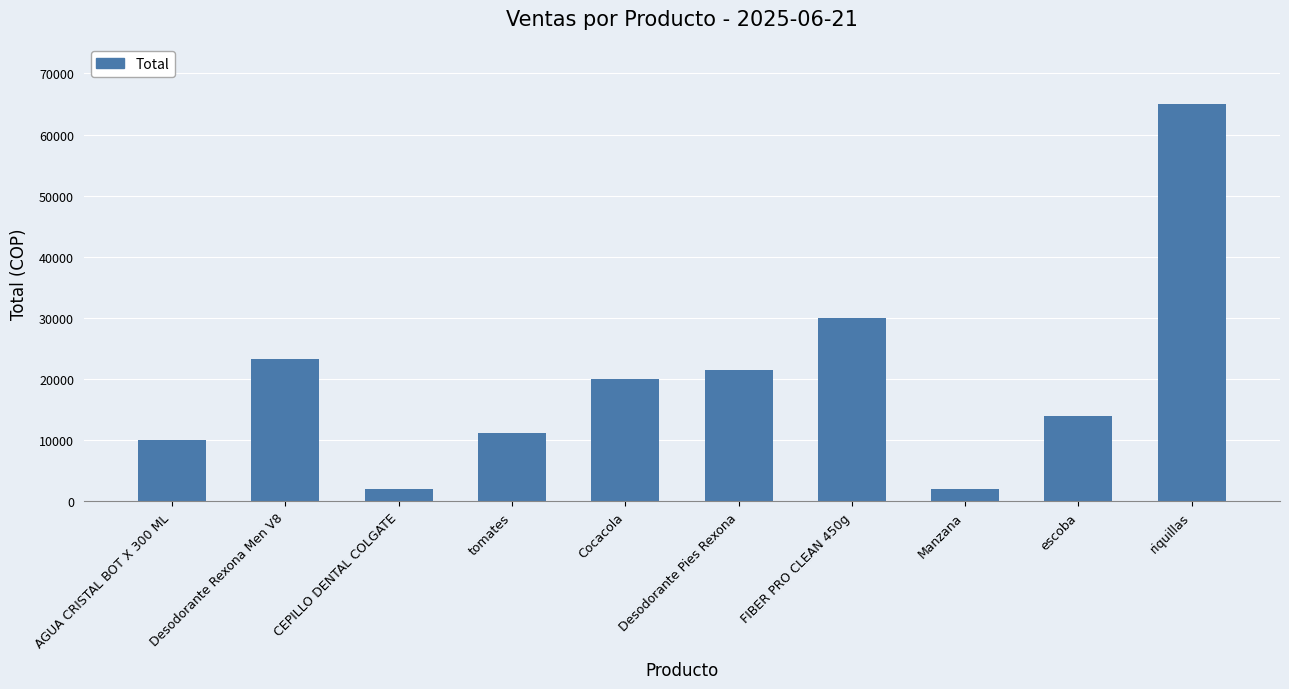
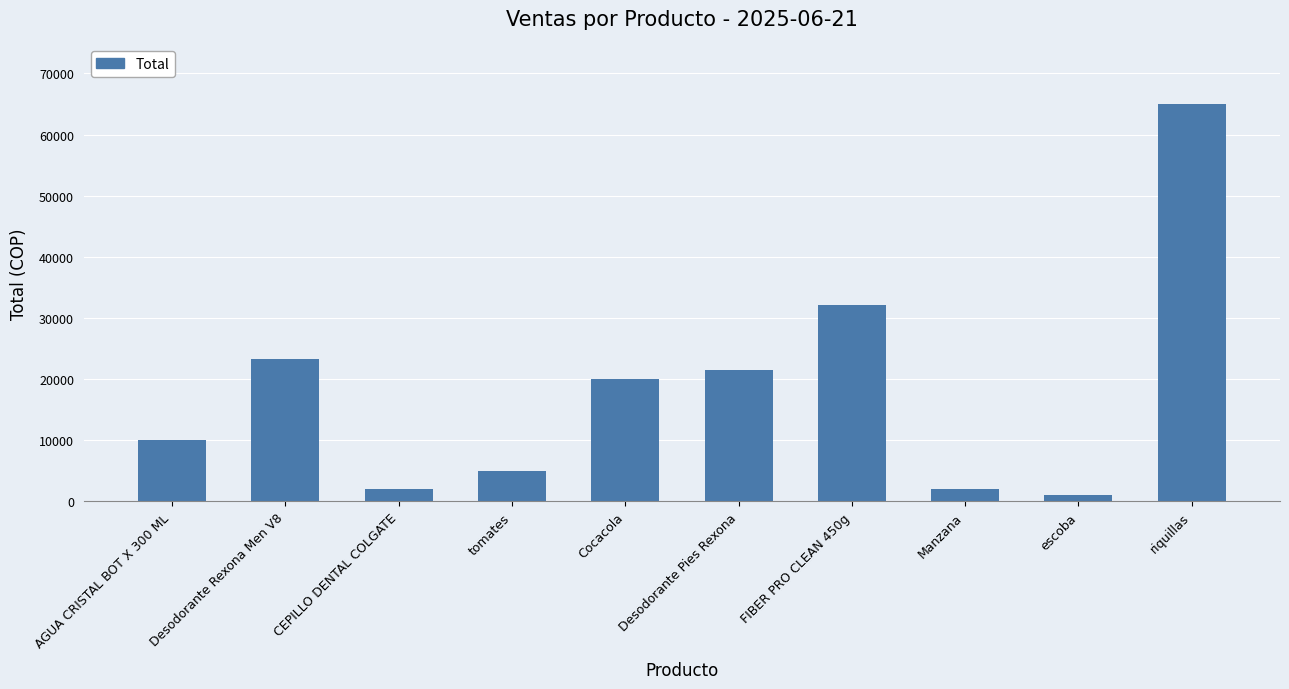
tomates: 11000 -> 5000
FIBER PRO CLEAN 450g: 30000 -> 32000
escoba: 14000 -> 1000
